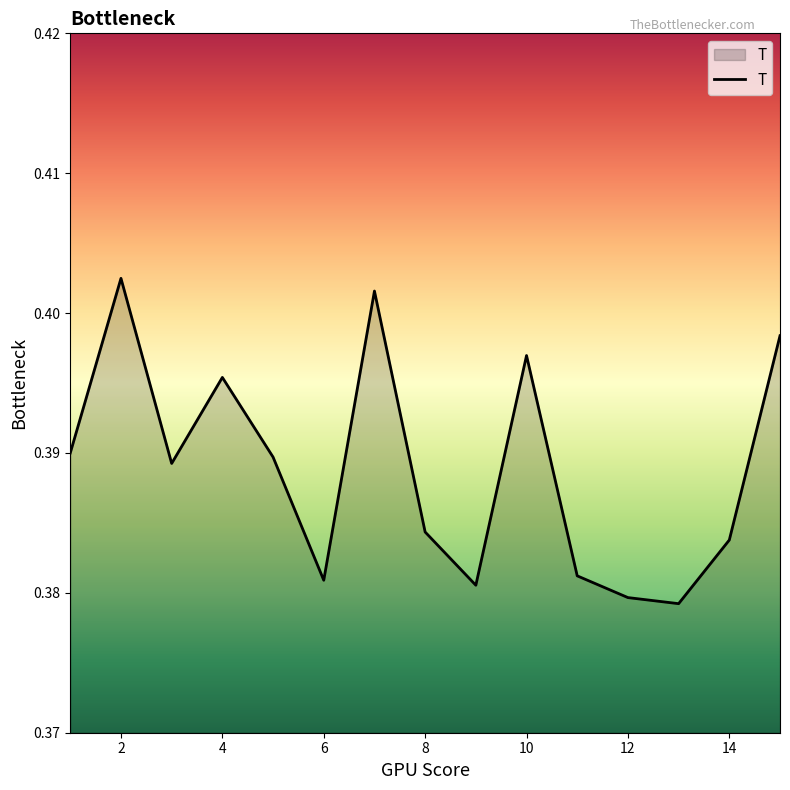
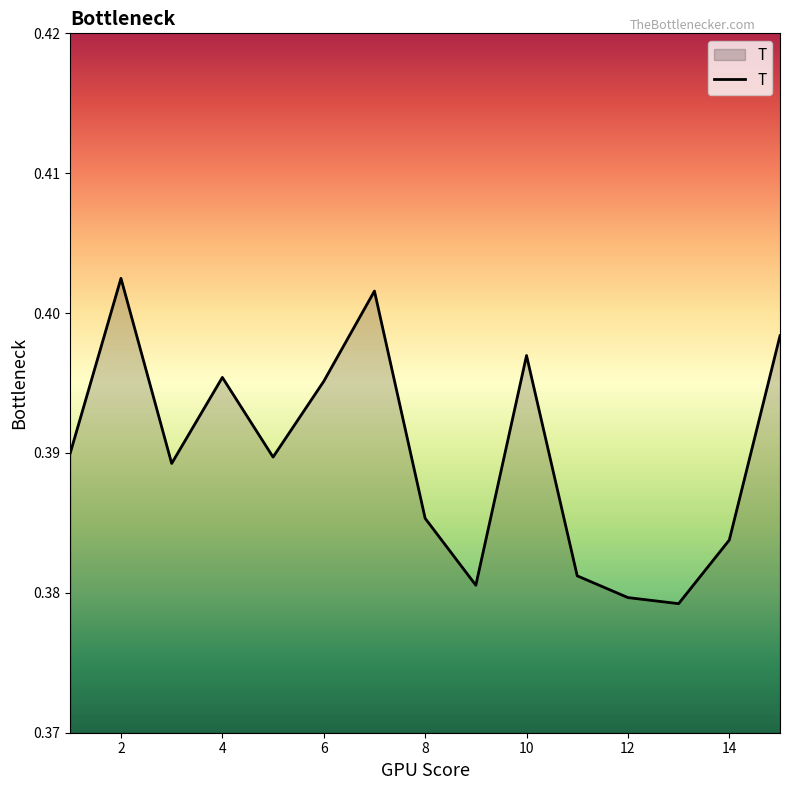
6: 0.3809 -> 0.3951
8: 0.3843 -> 0.3853
